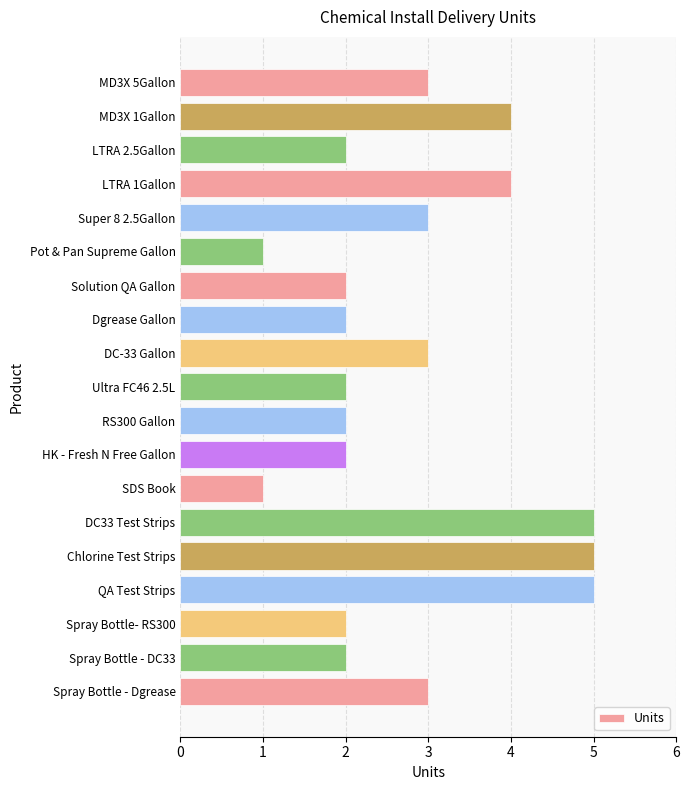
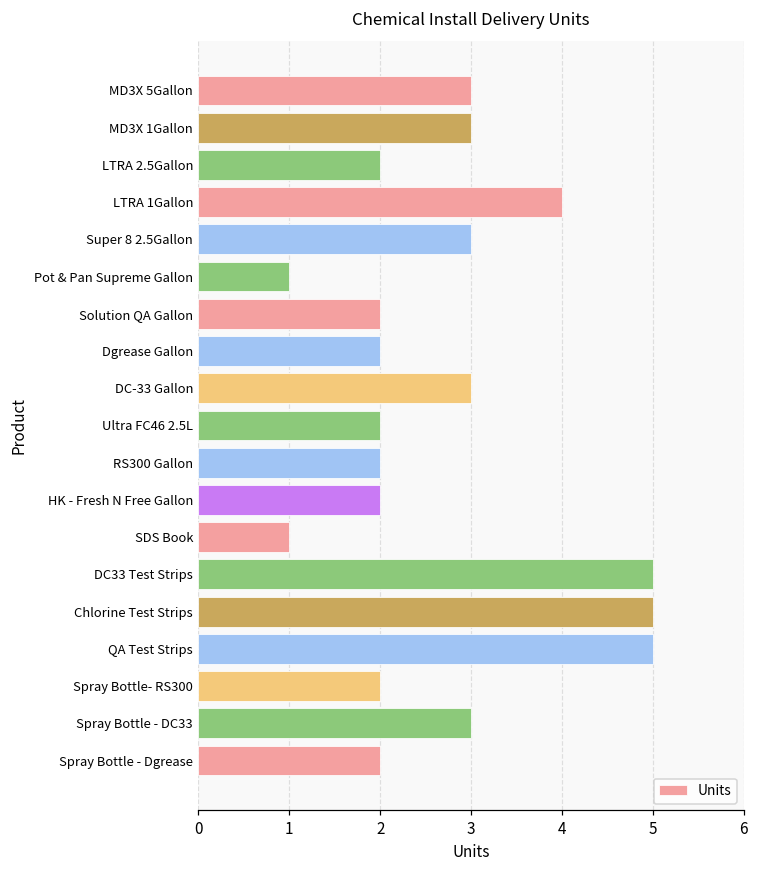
MD3X 1Gallon: 4 -> 3
Spray Bottle - DC33: 2 -> 3
Spray Bottle - Dgrease: 3 -> 2
